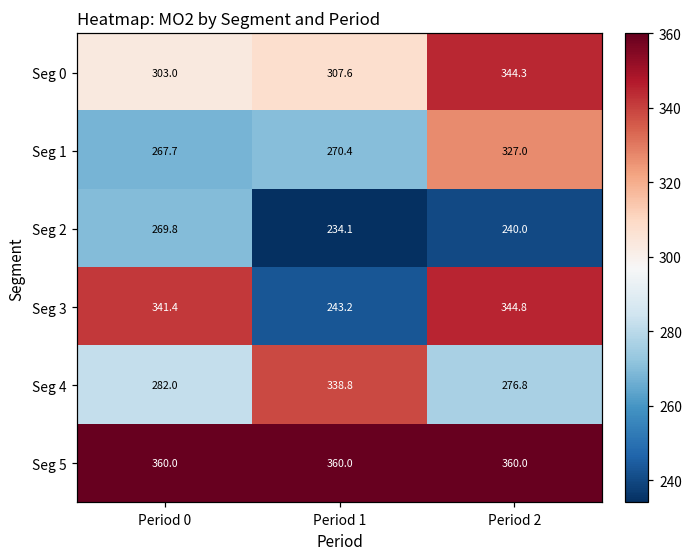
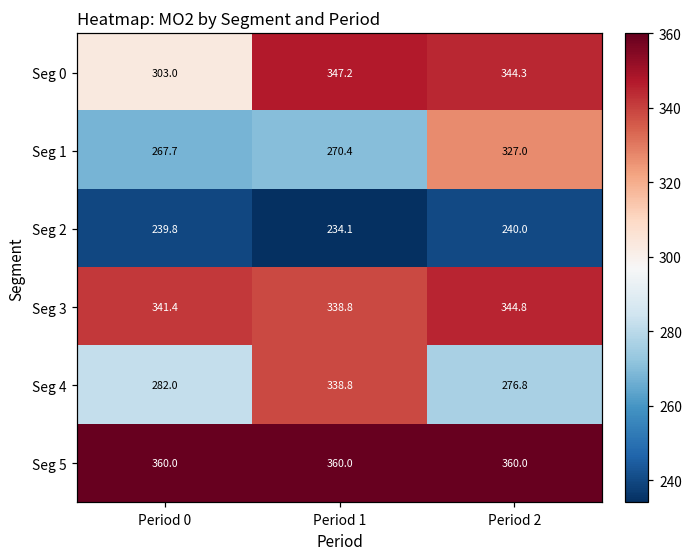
Seg 0, Period 1: 307.6 -> 347.2
Seg 2, Period 0: 269.8 -> 239.8
Seg 3, Period 1: 243.2 -> 338.8
